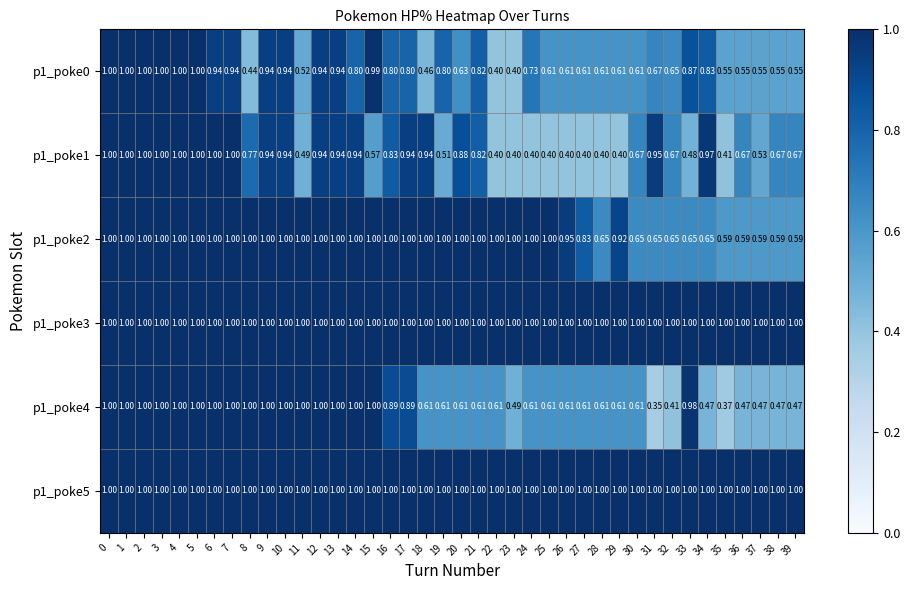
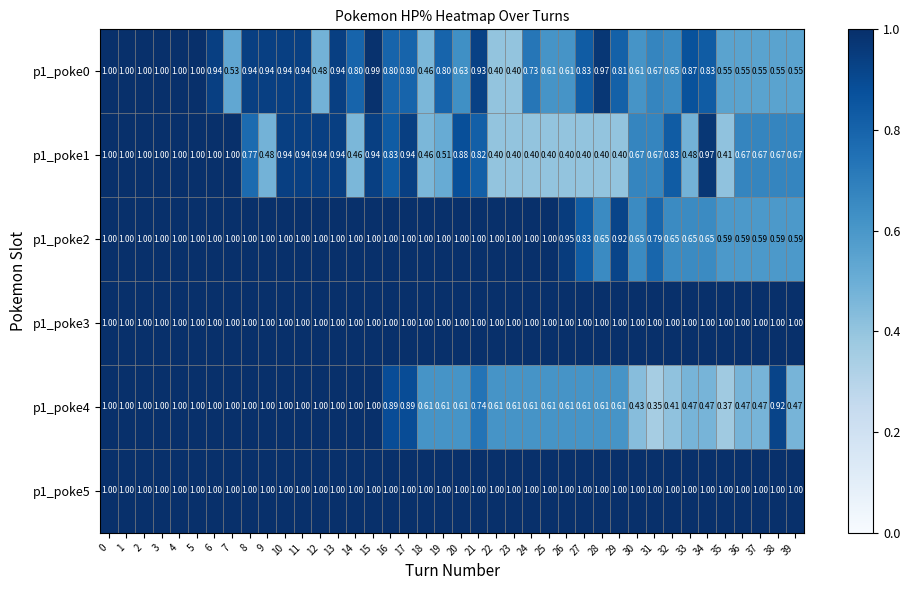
p1_poke0, 7: 0.94 -> 0.53
p1_poke0, 8: 0.44 -> 0.94
p1_poke0, 11: 0.52 -> 0.94
p1_poke0, 12: 0.94 -> 0.48
p1_poke0, 21: 0.82 -> 0.93
p1_poke0, 27: 0.61 -> 0.83
p1_poke0, 28: 0.61 -> 0.97
p1_poke0, 29: 0.61 -> 0.81
p1_poke1, 9: 0.94 -> 0.48
p1_poke1, 11: 0.49 -> 0.94
p1_poke1, 14: 0.94 -> 0.46
p1_poke1, 15: 0.57 -> 0.94
p1_poke1, 18: 0.94 -> 0.46
p1_poke1, 31: 0.95 -> 0.67
p1_poke1, 32: 0.67 -> 0.83
p1_poke1, 37: 0.53 -> 0.67
p1_poke2, 31: 0.65 -> 0.79
p1_poke4, 21: 0.61 -> 0.74
p1_poke4, 23: 0.49 -> 0.61
p1_poke4, 30: 0.61 -> 0.43
p1_poke4, 33: 0.98 -> 0.47
p1_poke4, 38: 0.47 -> 0.92
